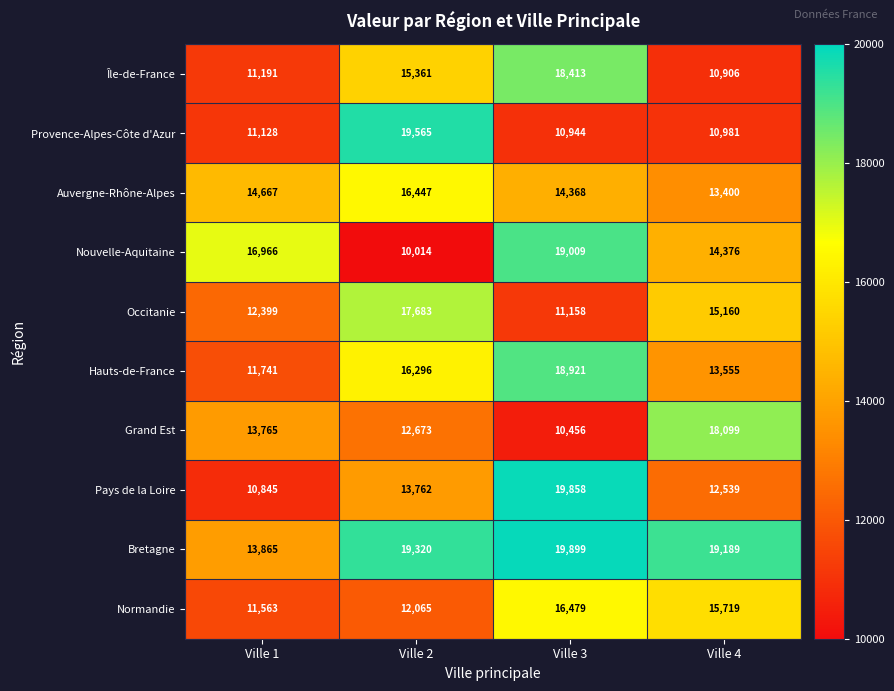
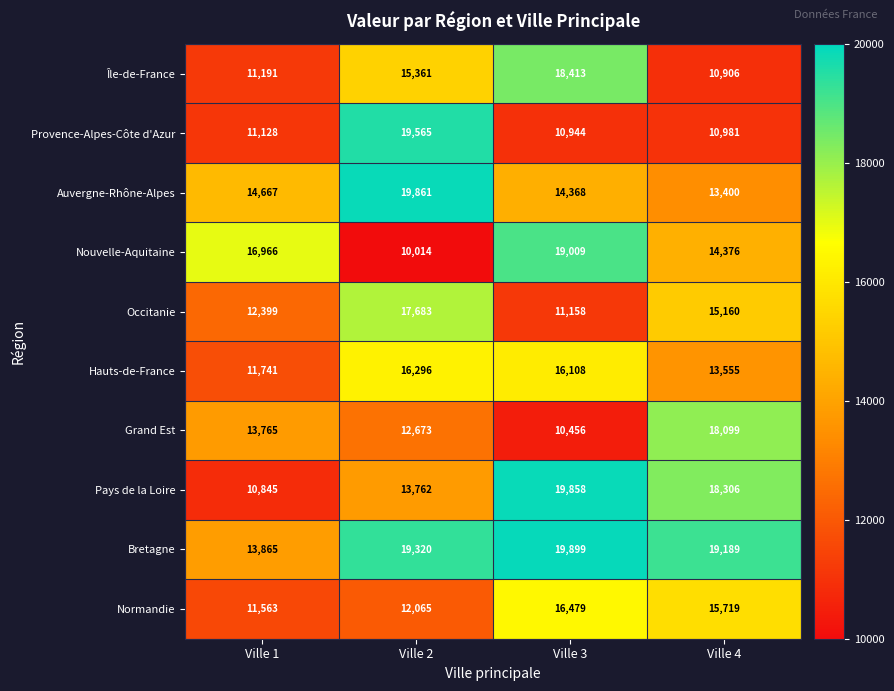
Auvergne-Rhône-Alpes, Ville 2: 16,447 -> 19,861
Hauts-de-France, Ville 3: 18,921 -> 16,108
Pays de la Loire, Ville 4: 12,539 -> 18,306
